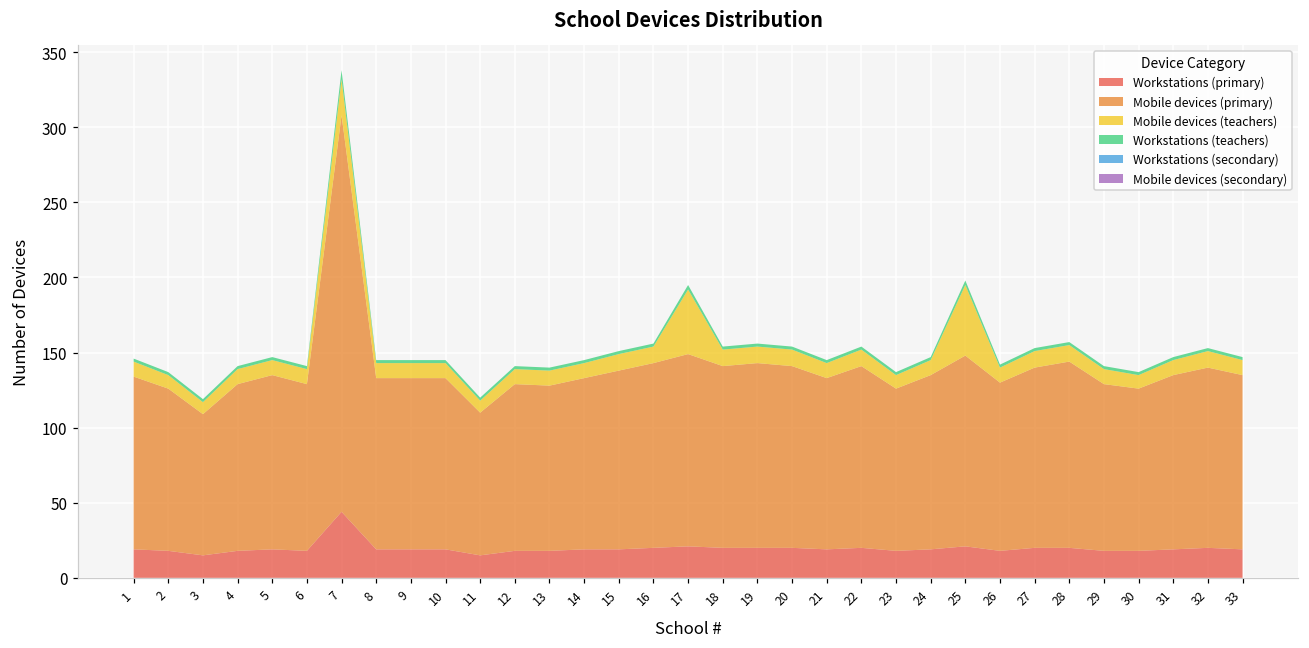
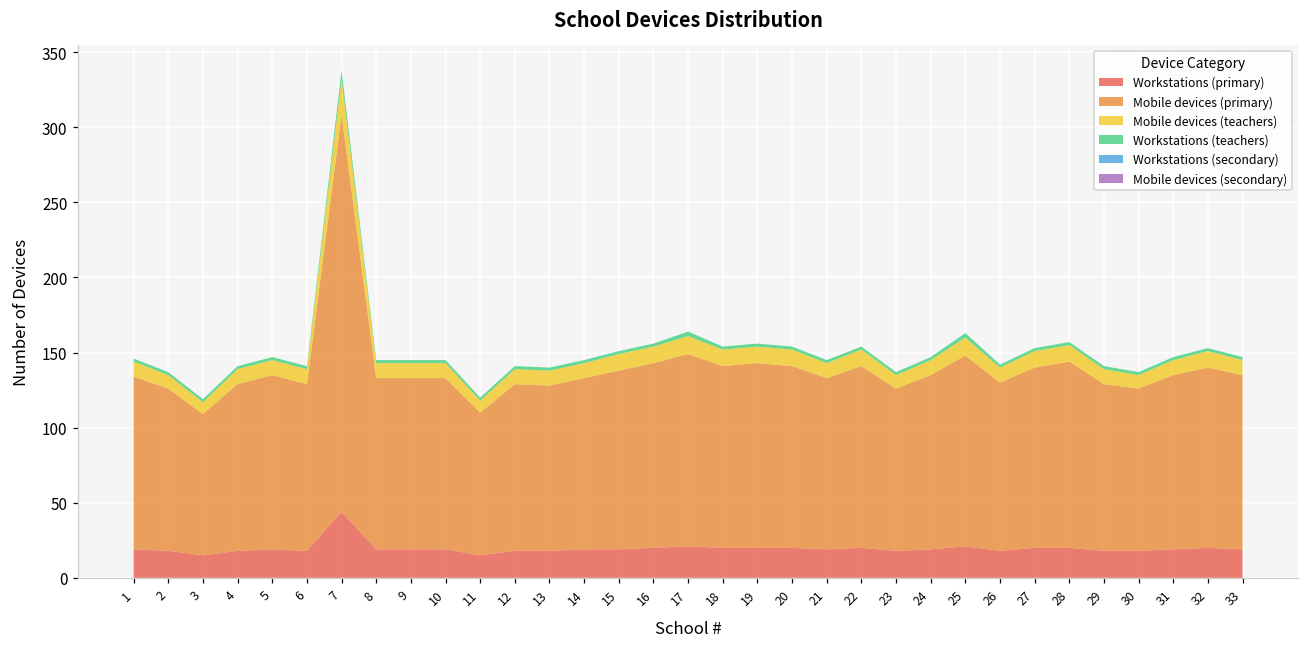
Mobile devices (teachers), 17: 43 -> 12
Mobile devices (teachers), 25: 47 -> 12
